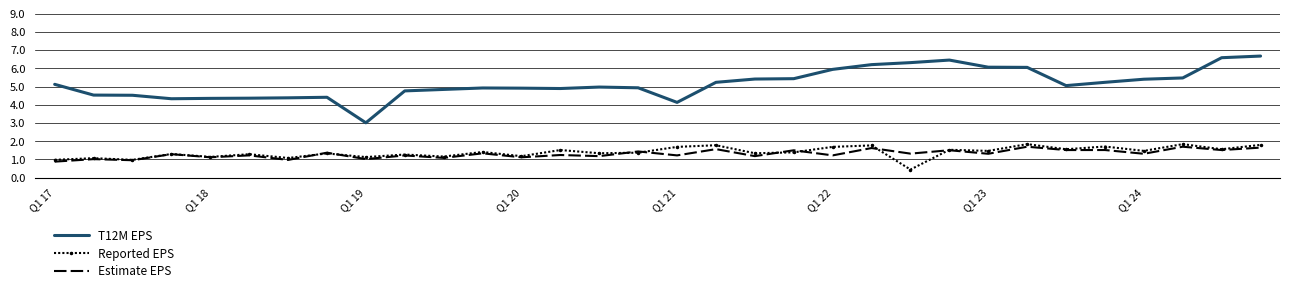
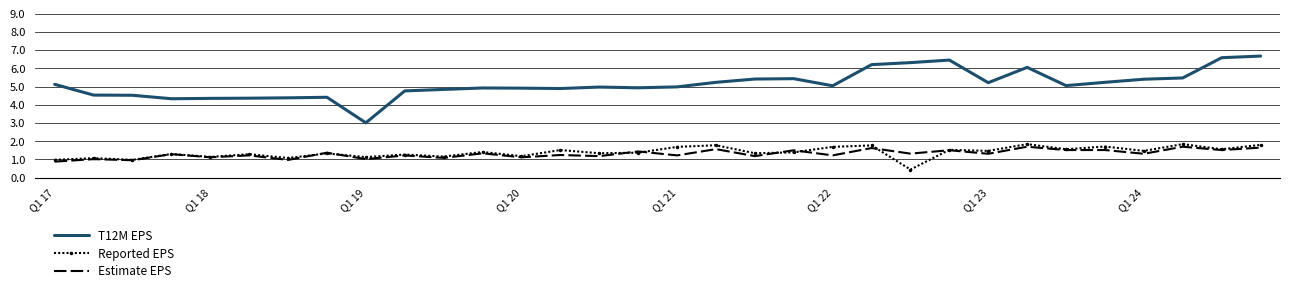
T12M EPS, Q1 21: 4.1 -> 5.0
T12M EPS, Q1 22: 5.9 -> 5.0
T12M EPS, Q1 23: 6.1 -> 5.2
